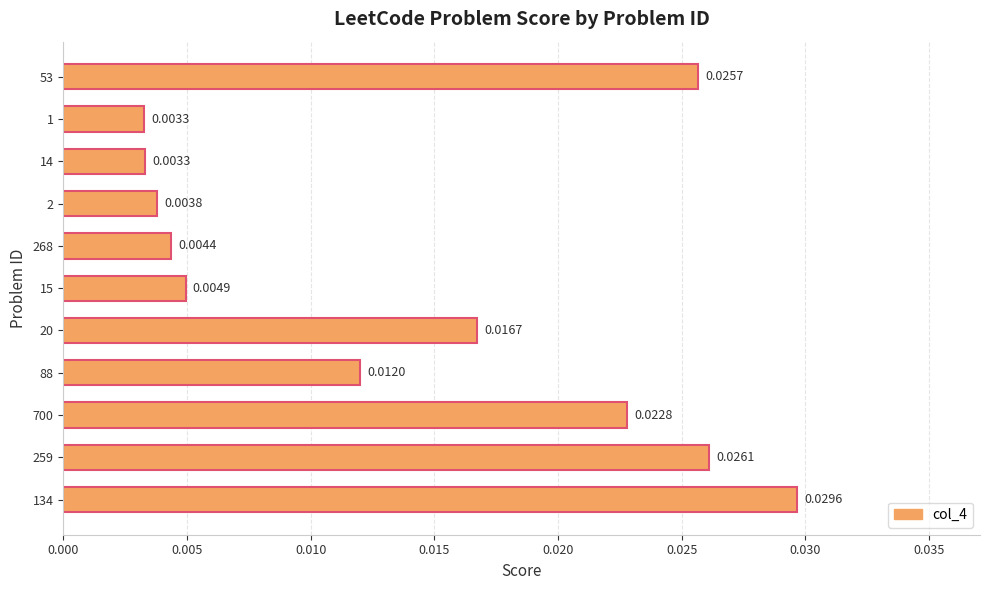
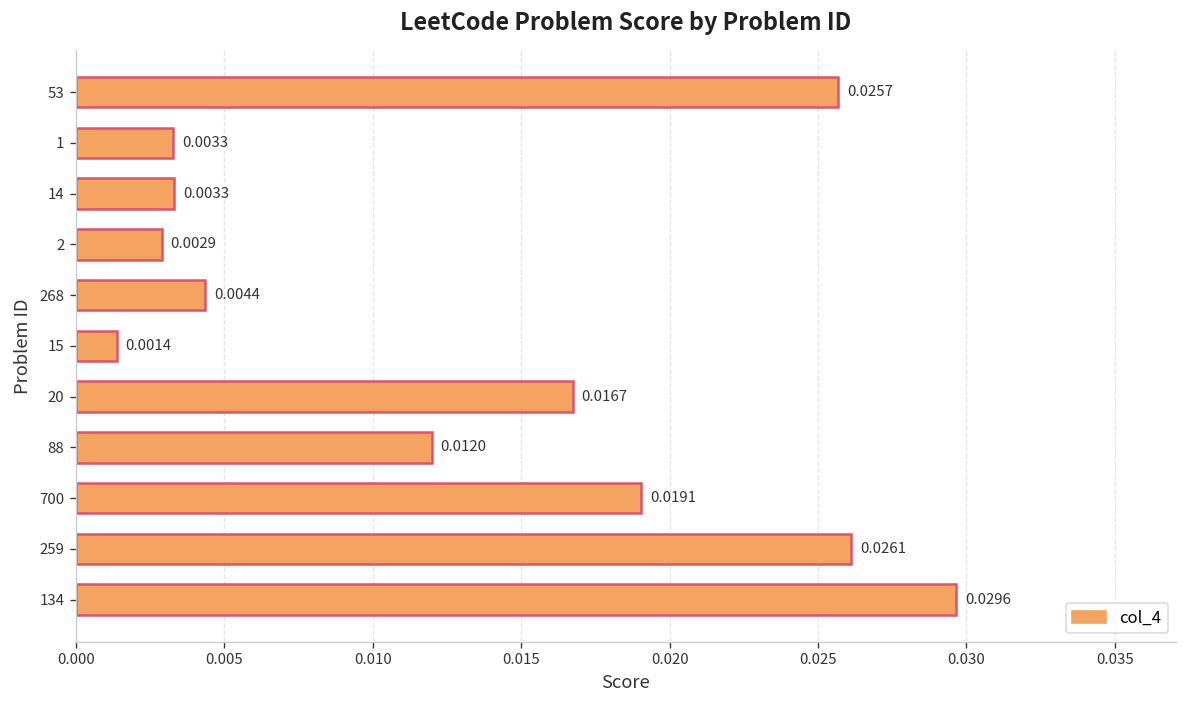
2: 0.0038 -> 0.0029
15: 0.0049 -> 0.0014
700: 0.0228 -> 0.0191
